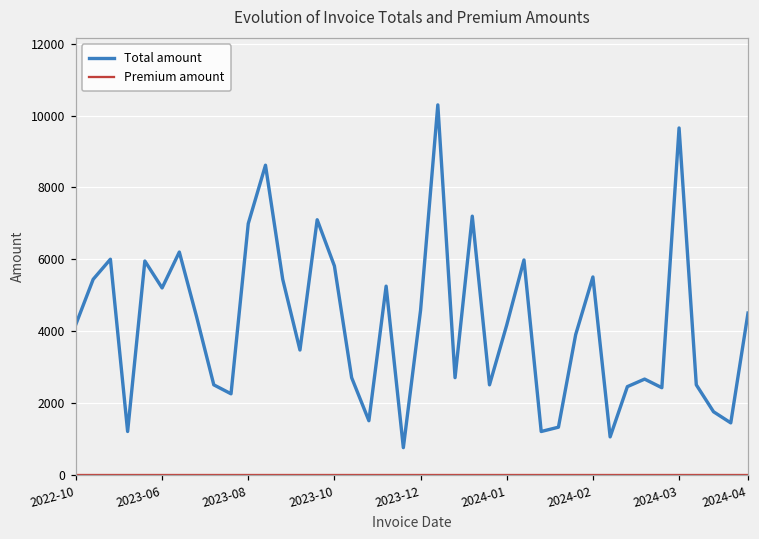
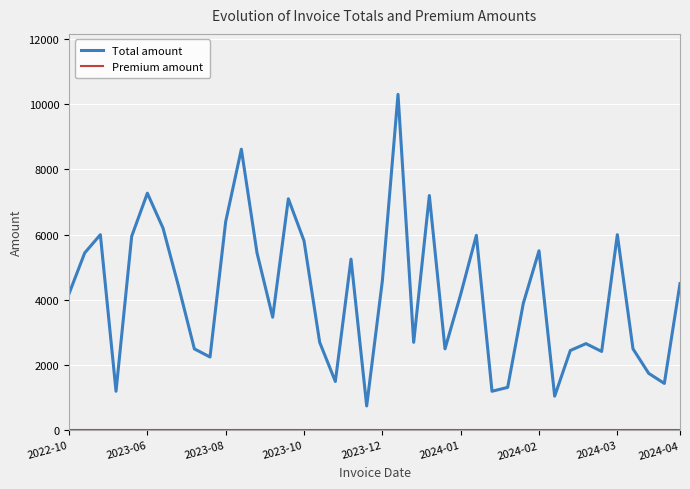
Total amount, 2023-06: 5200 -> 7300
Total amount, 2023-08: 7000 -> 6400
Total amount, 2024-03: 9700 -> 6000
